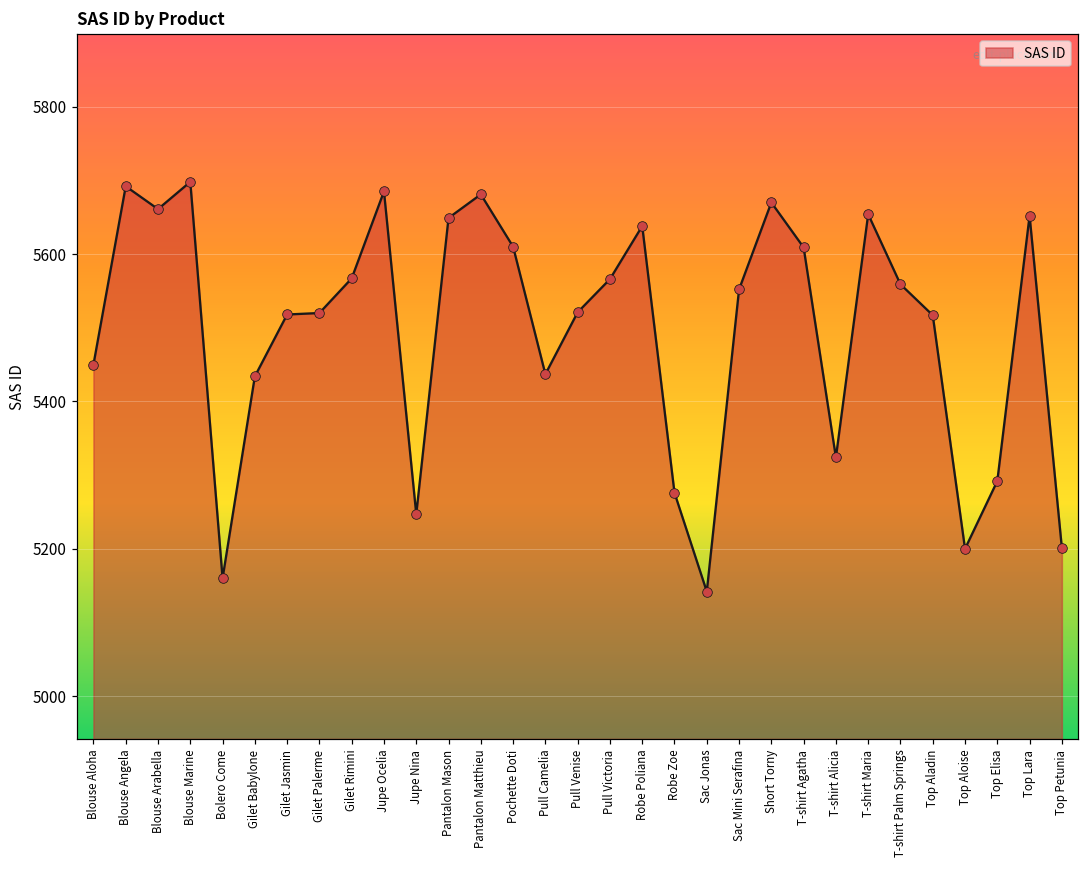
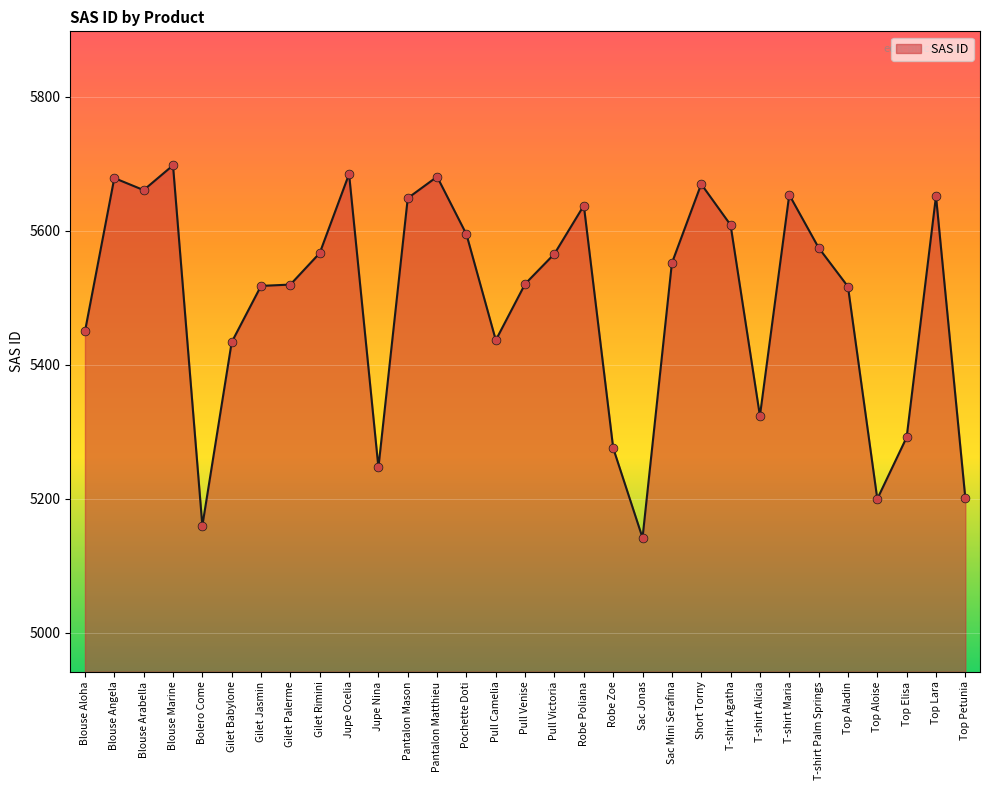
Blouse Angela: 5690 -> 5680
Pochette Doti: 5610 -> 5600
T-shirt Palm Springs: 5560 -> 5580
